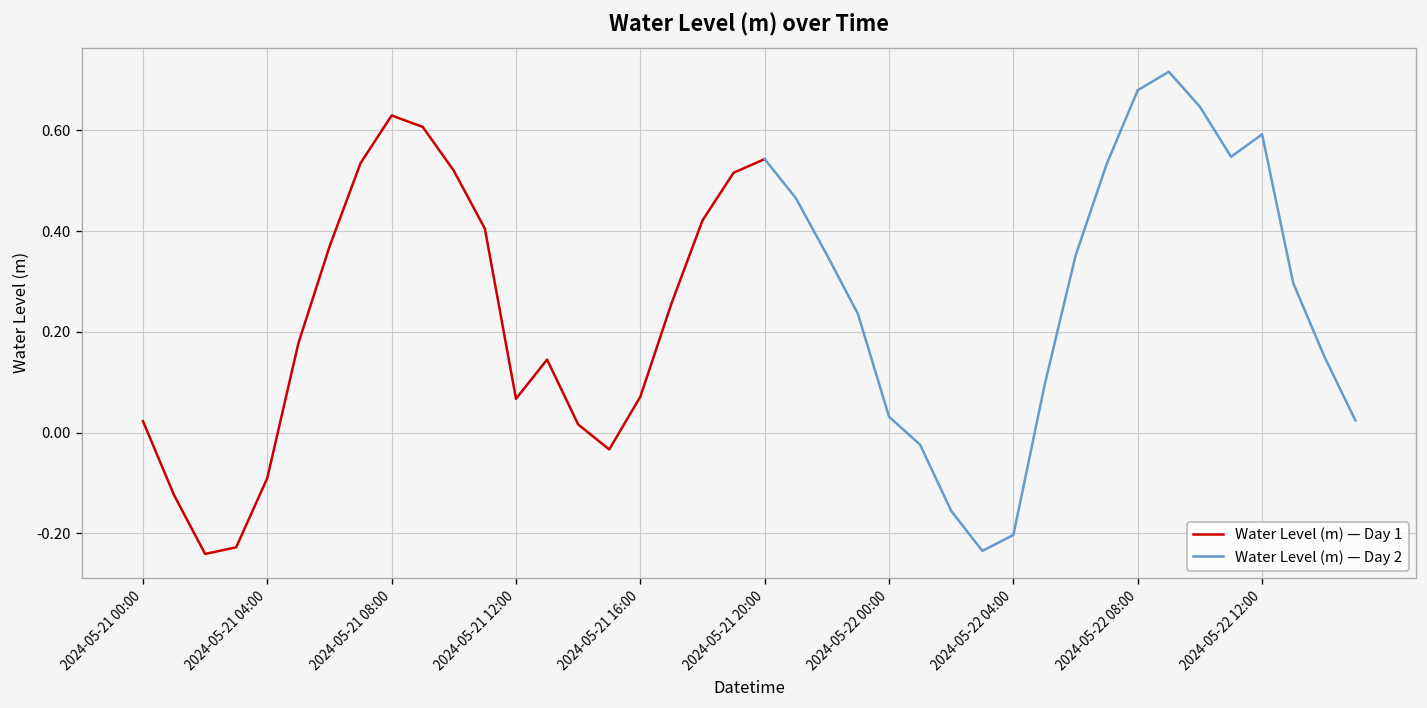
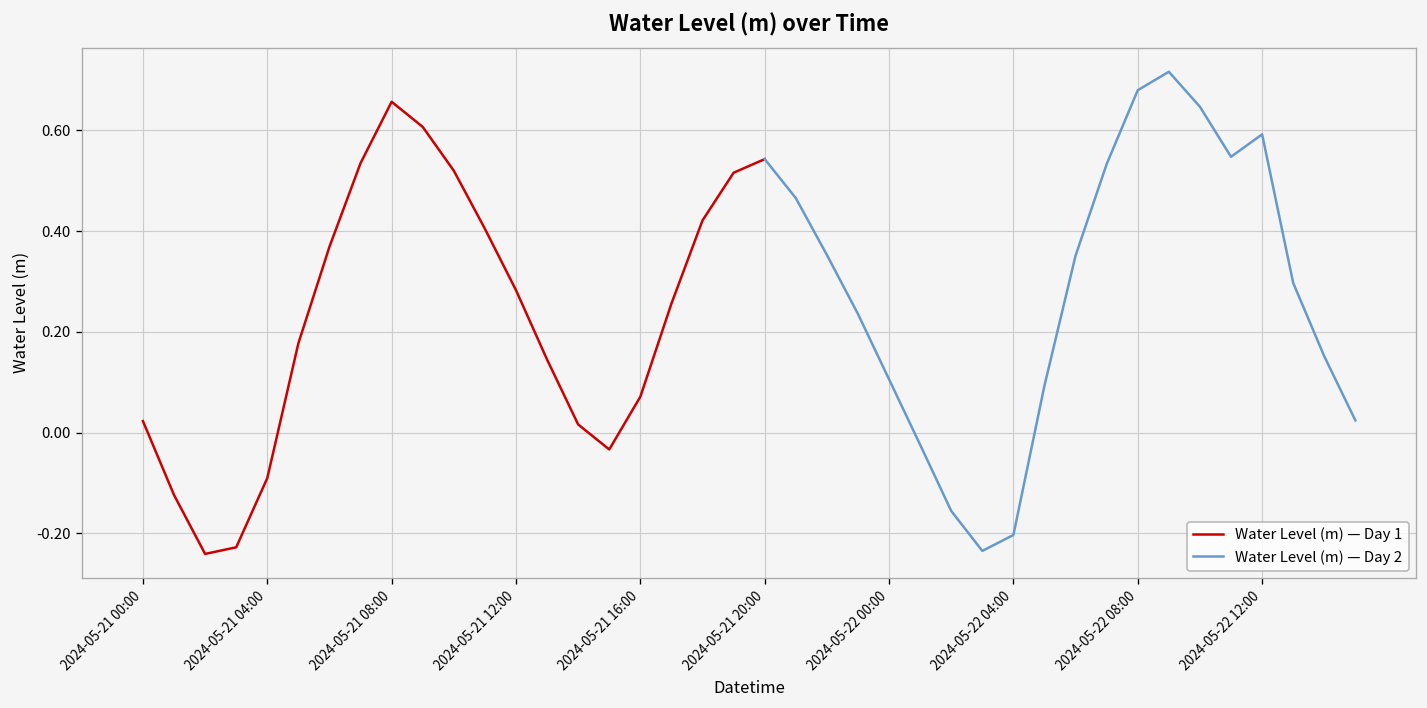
Water Level (m) — Day 1, 2024-05-21 08:00: 0.63 -> 0.66
Water Level (m) — Day 1, 2024-05-21 12:00: 0.07 -> 0.28
Water Level (m) — Day 2, 2024-05-22 00:00: 0.03 -> 0.11
